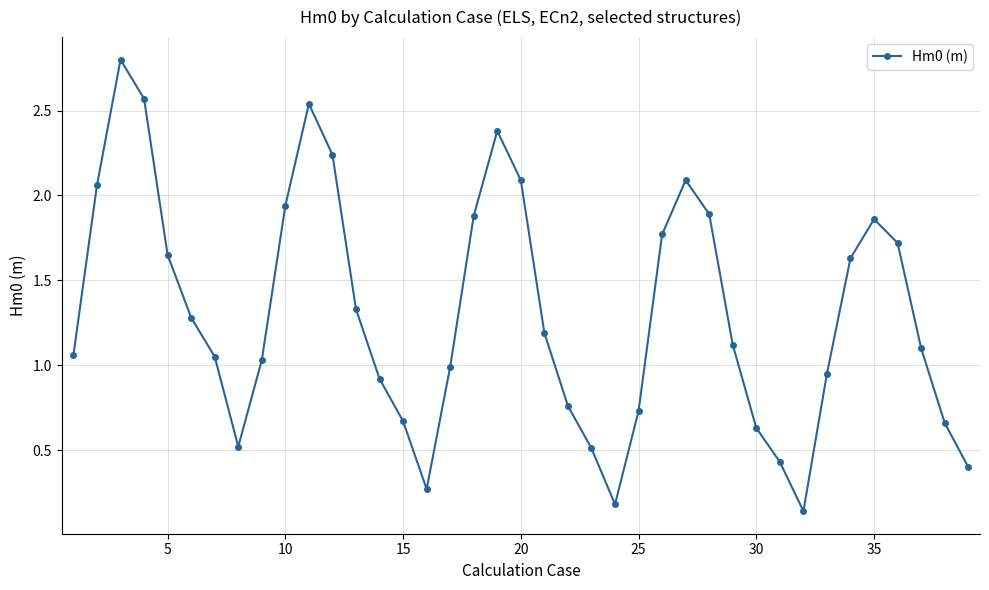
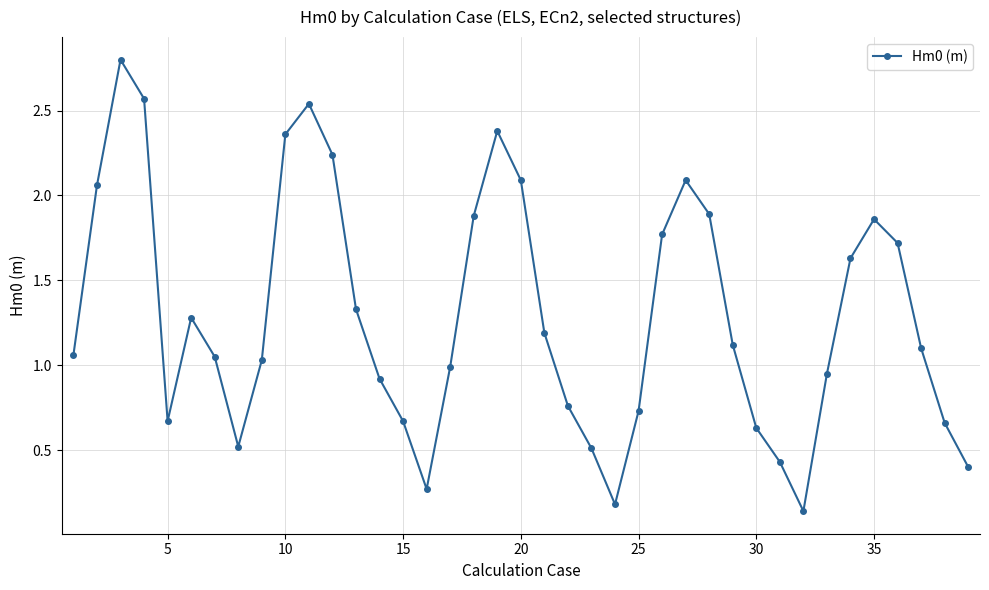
5: 1.65 -> 0.67
10: 1.94 -> 2.36
